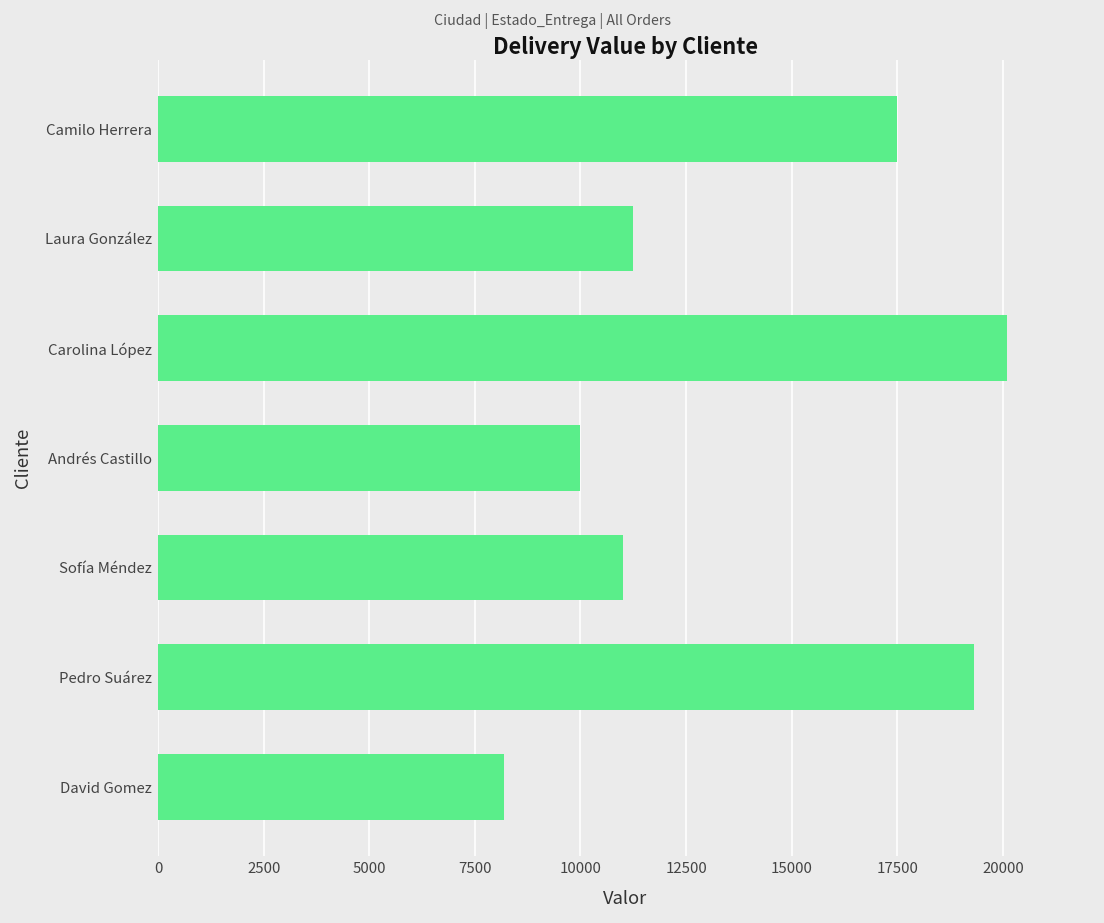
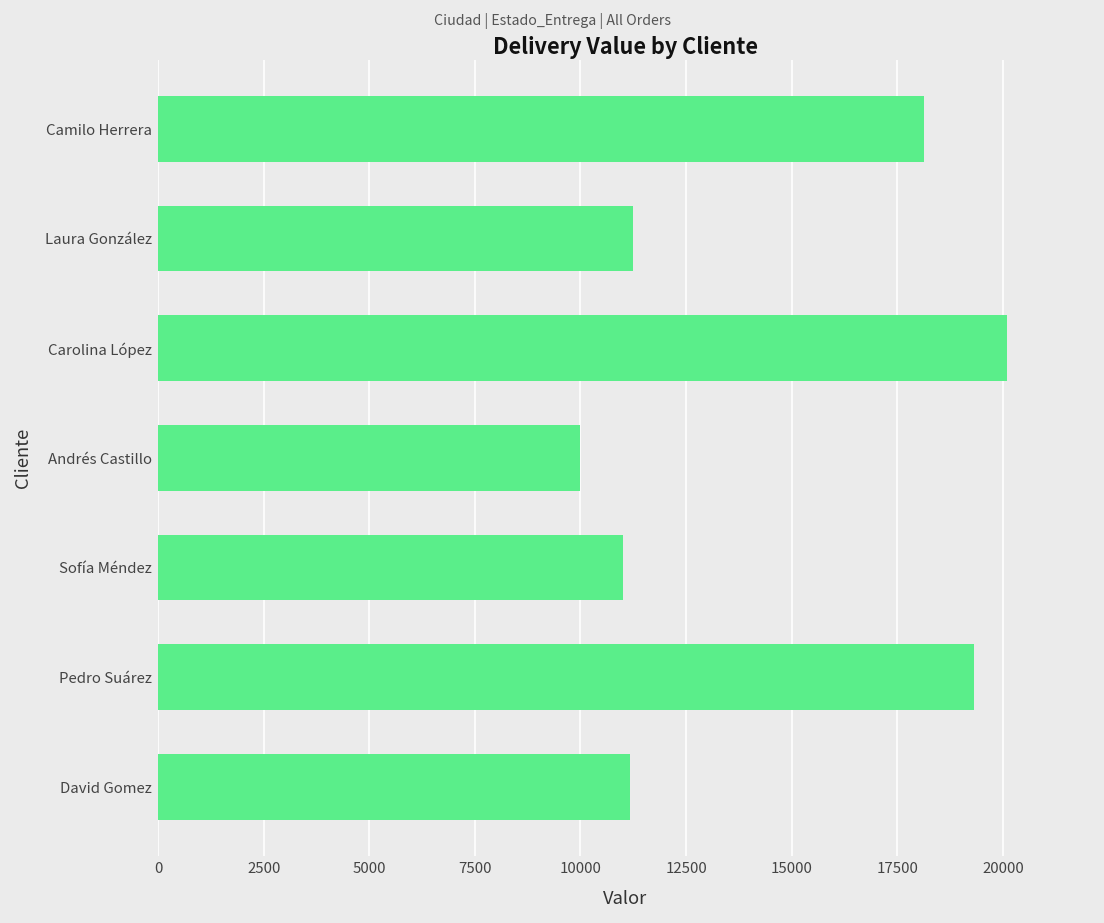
Camilo Herrera: 17500 -> 18100
David Gomez: 8200 -> 11200
